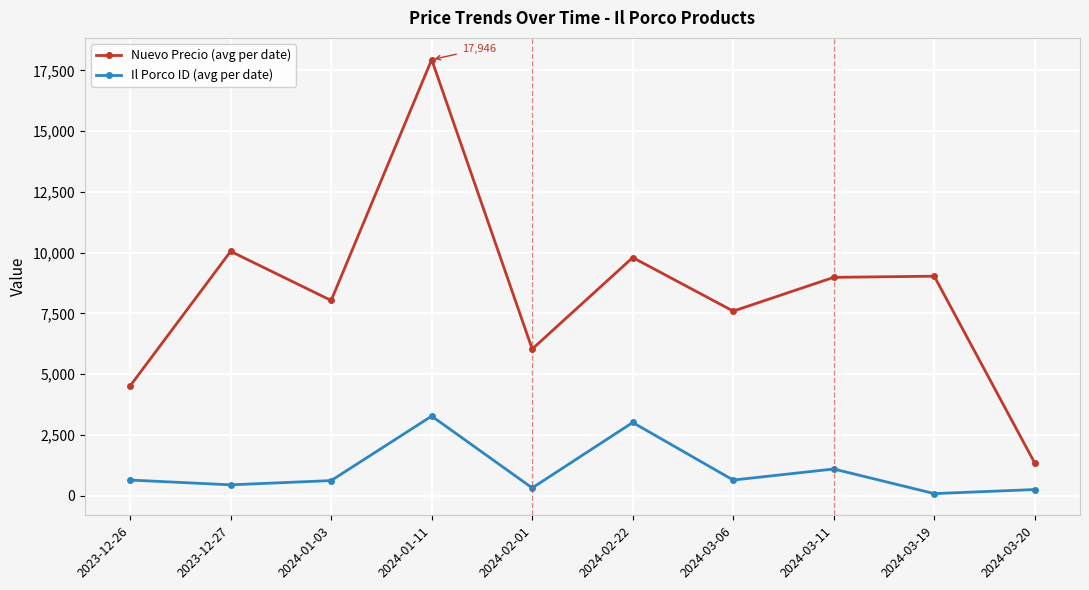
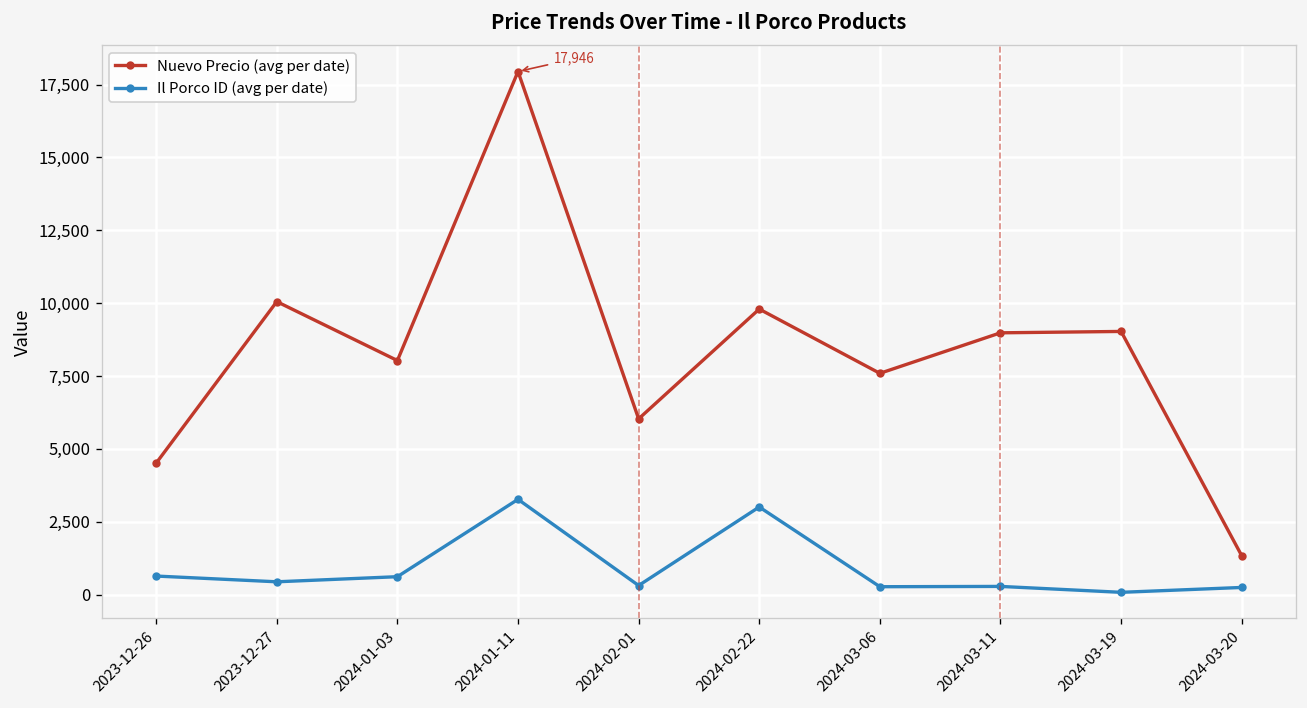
Il Porco ID (avg per date), 2024-03-06: 600 -> 300
Il Porco ID (avg per date), 2024-03-11: 1,100 -> 300
